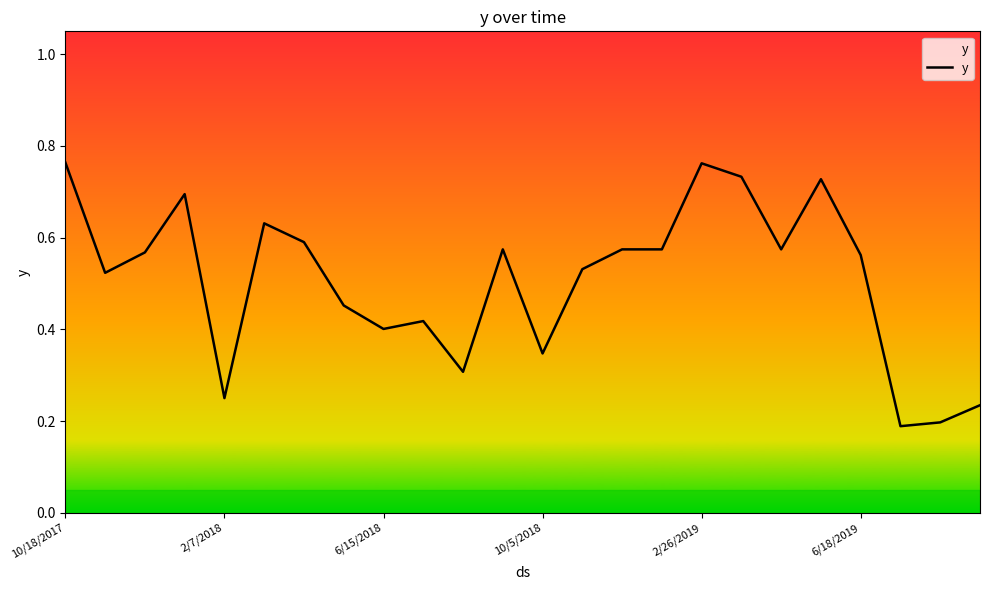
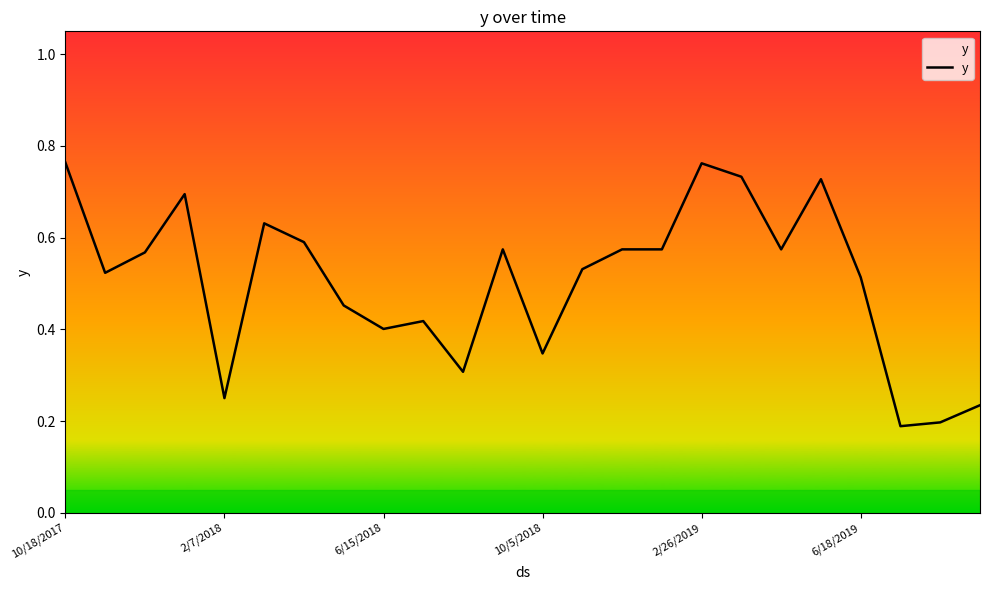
6/18/2019: 0.56 -> 0.51
